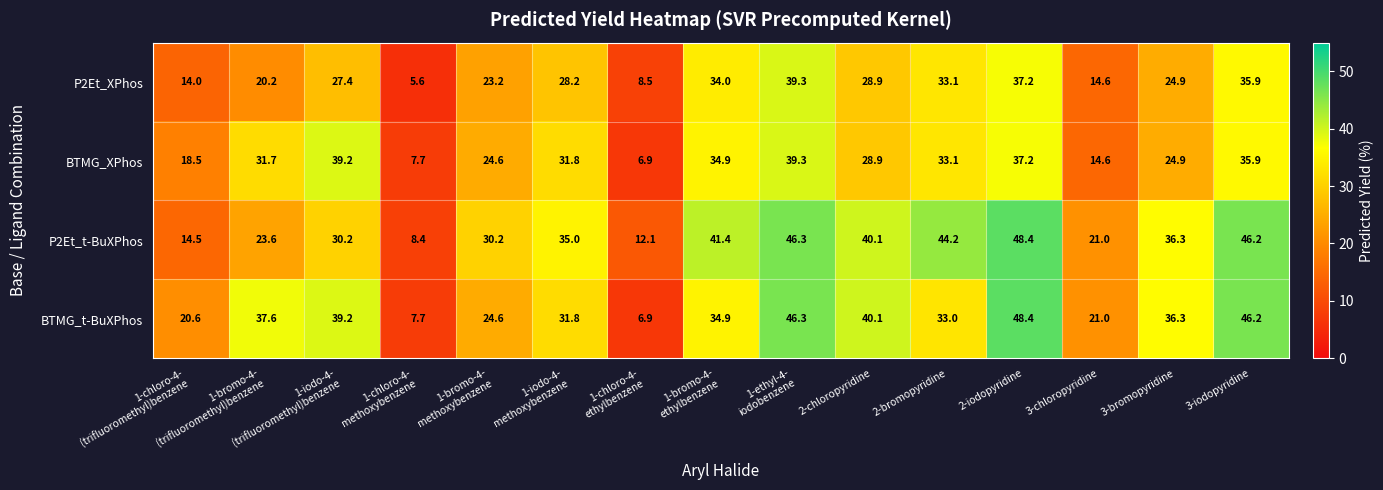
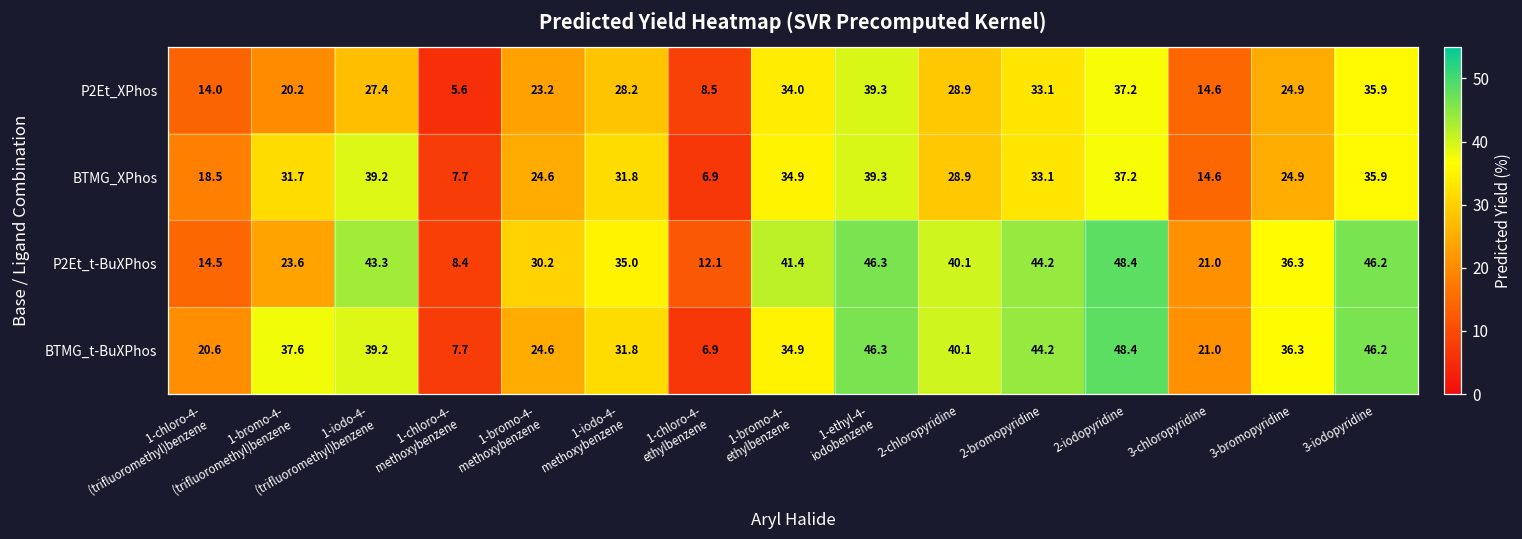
P2Et_t-BuXPhos, 1-iodo-4- (trifluoromethyl)benzene: 30.2 -> 43.3
BTMG_t-BuXPhos, 2-bromopyridine: 33.0 -> 44.2
